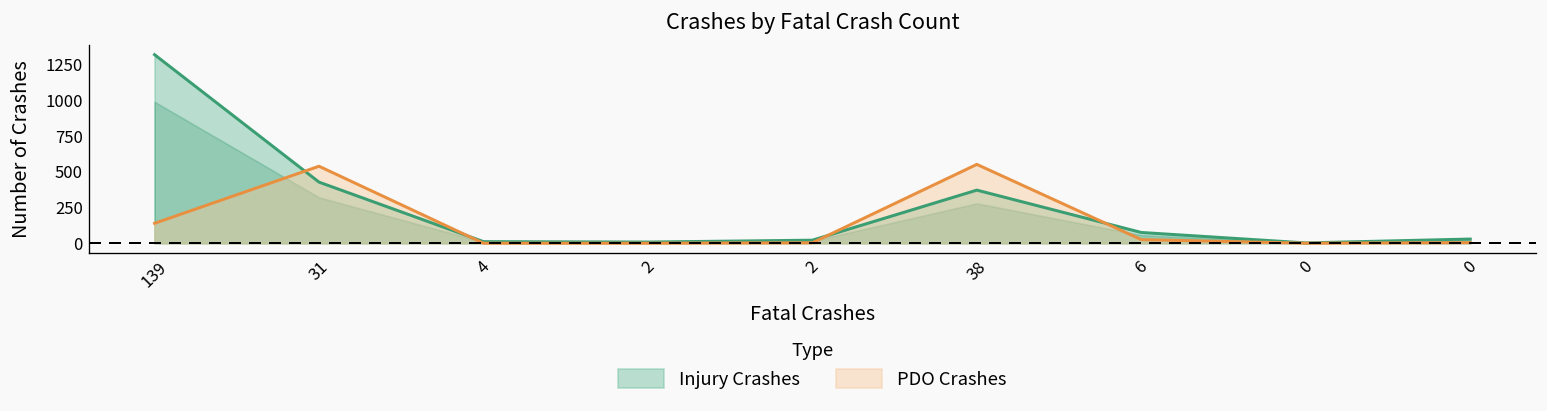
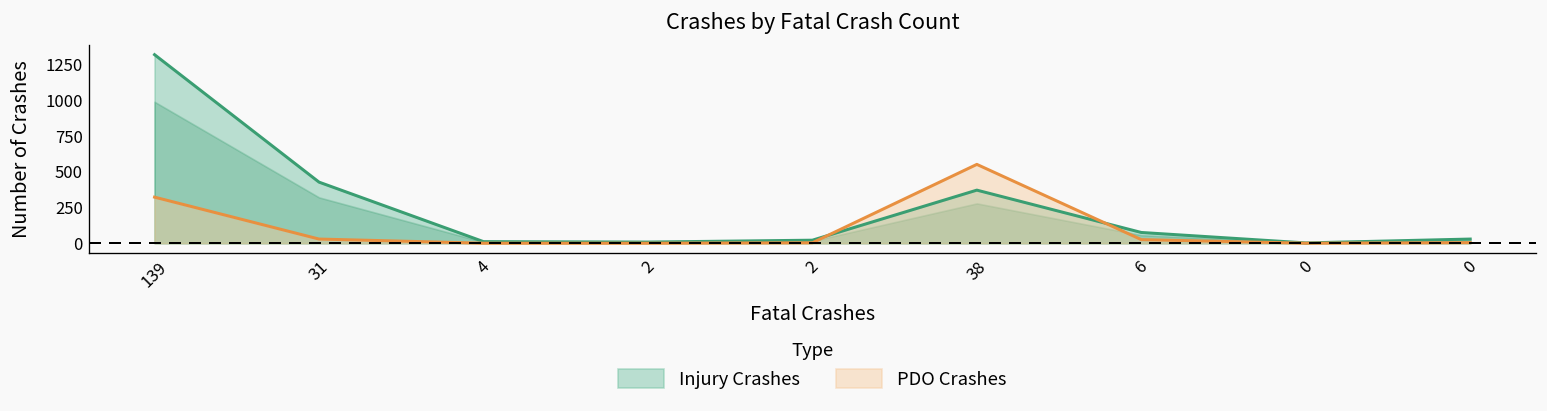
PDO Crashes, 139: 140 -> 320
PDO Crashes, 31: 540 -> 30
